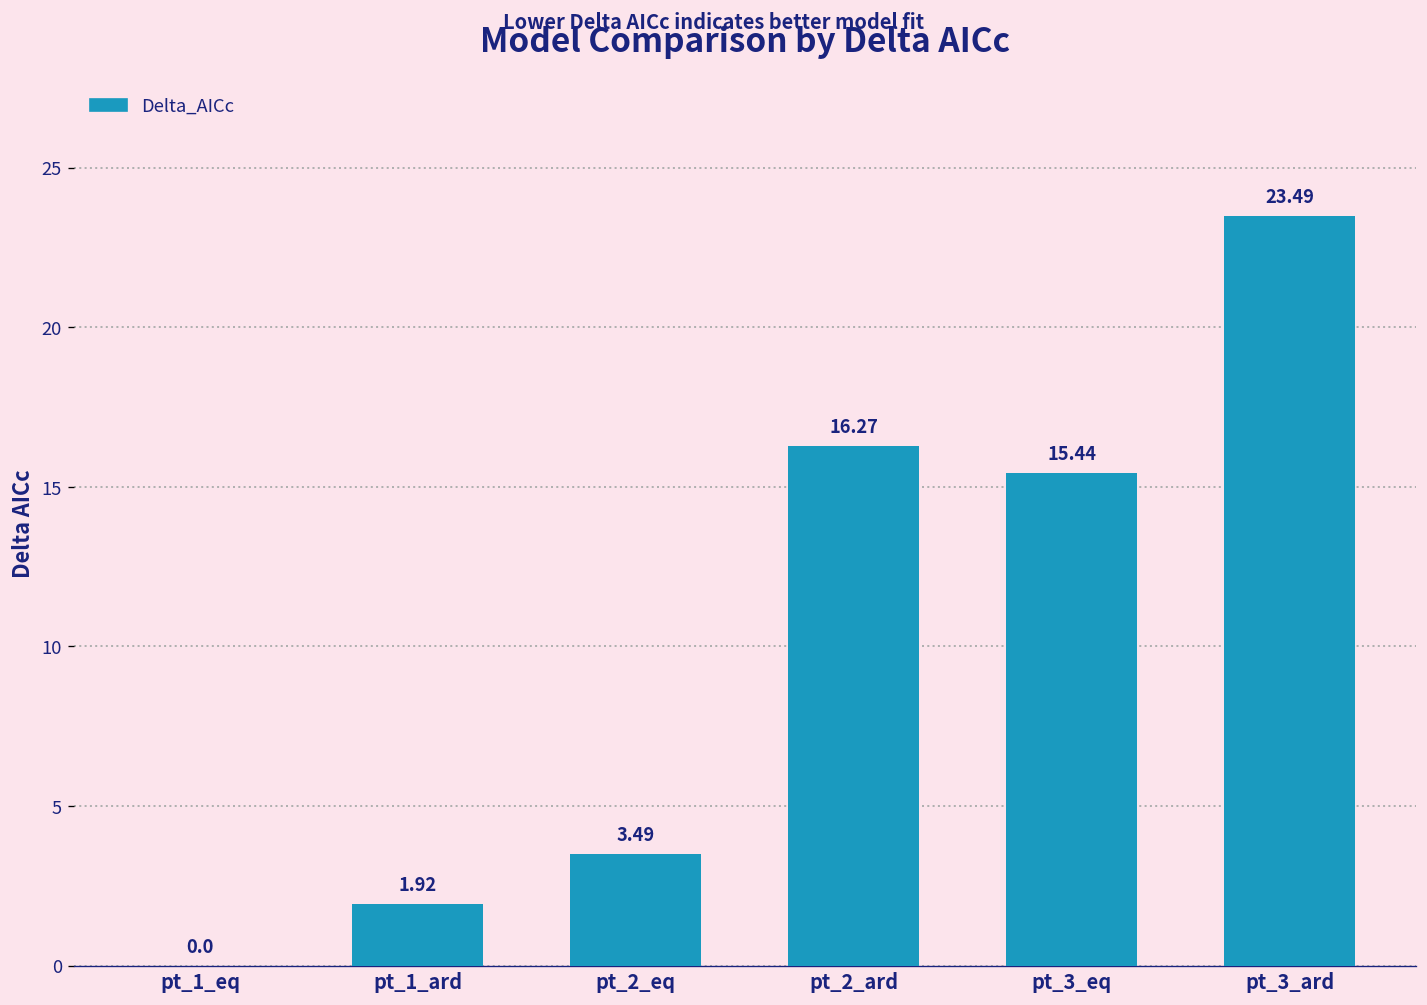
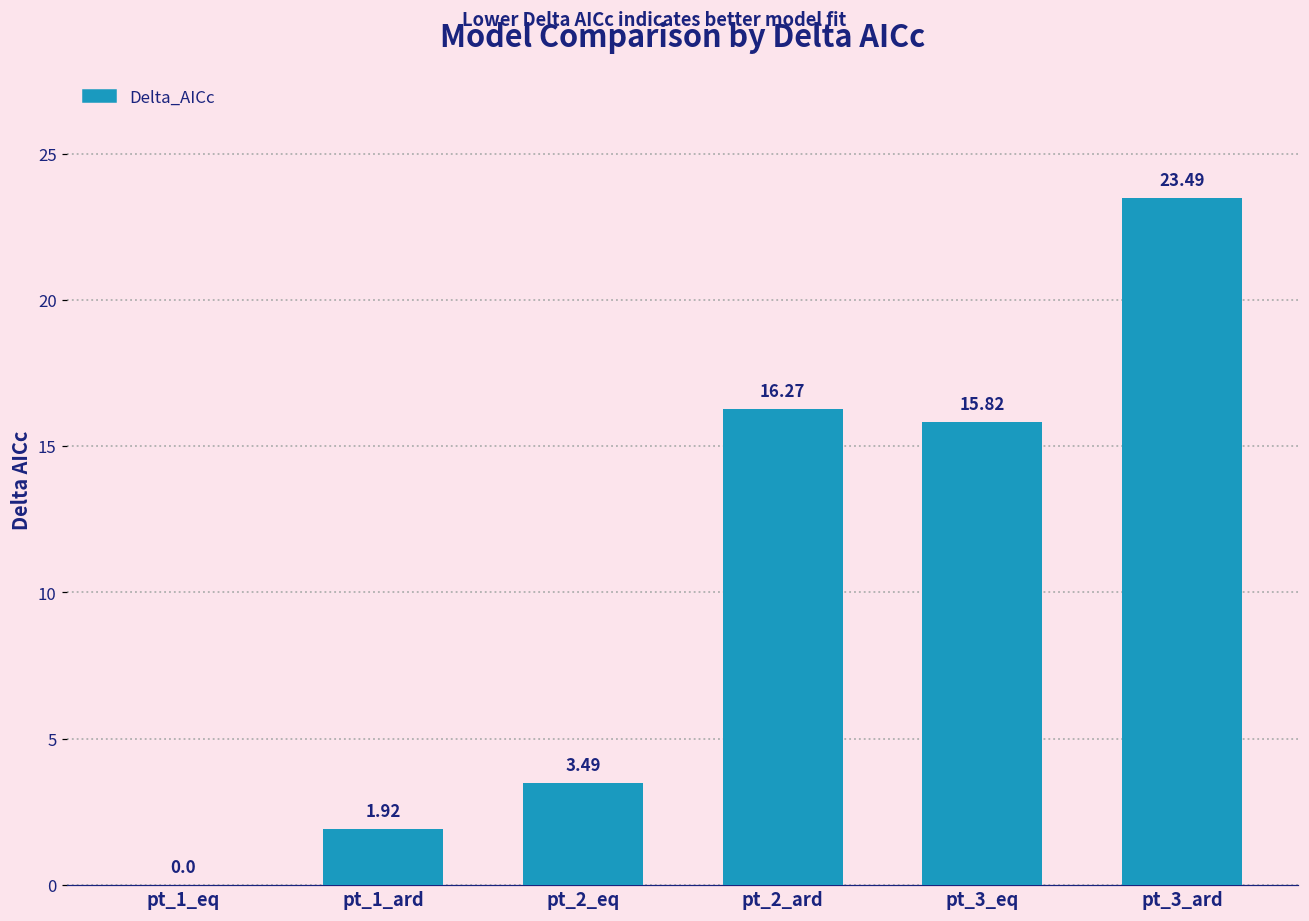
pt_3_eq: 15.44 -> 15.82
